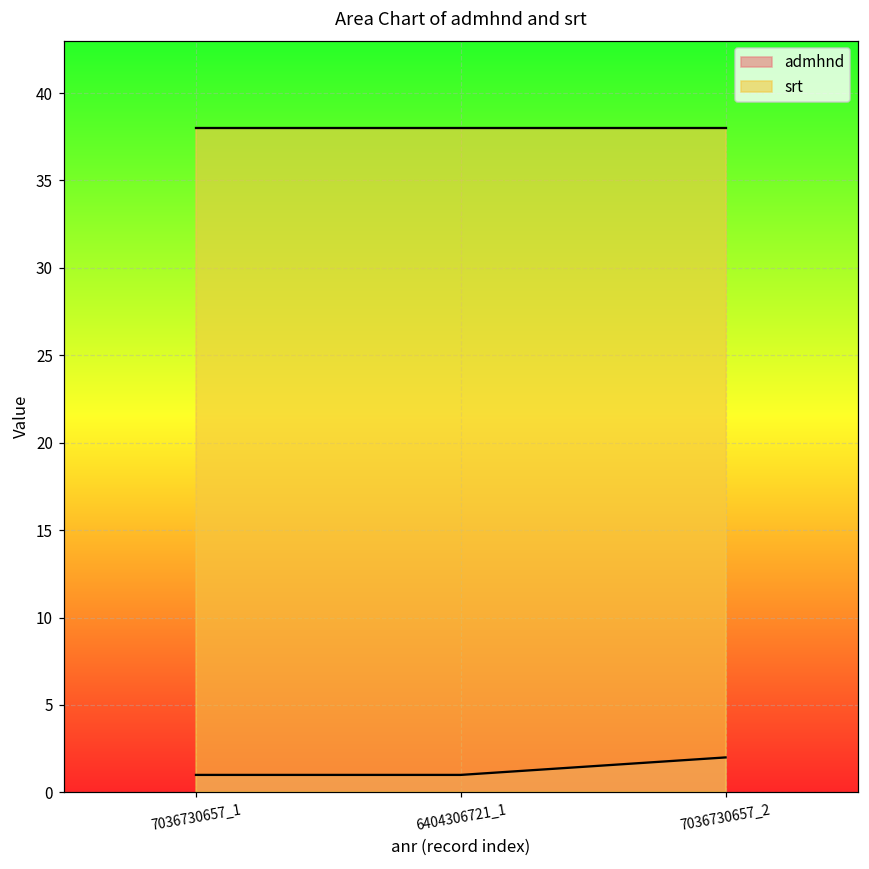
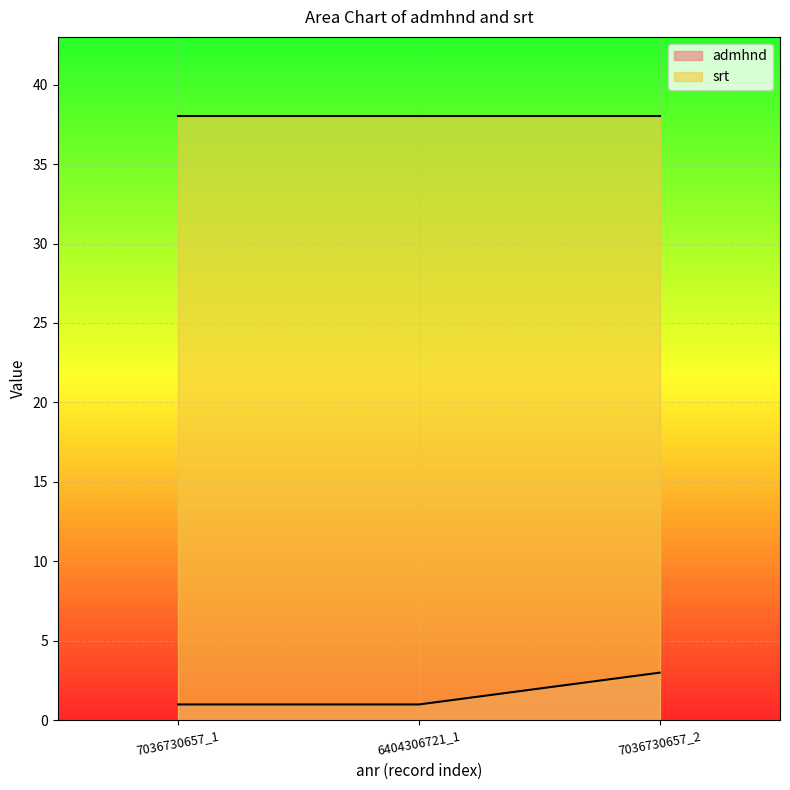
admhnd, 7036730657_2: 2 -> 3
